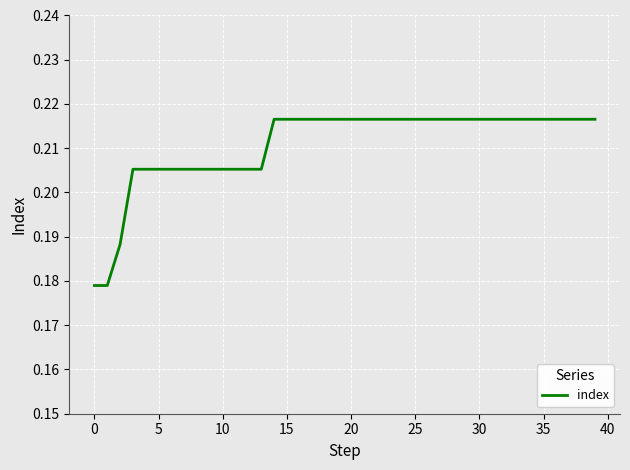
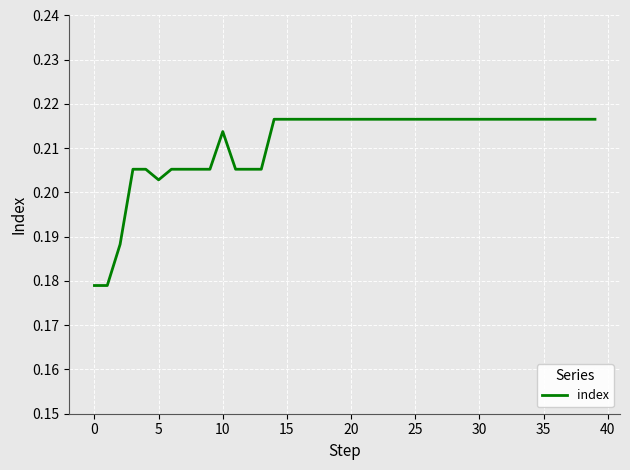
5: 0.205 -> 0.203
10: 0.205 -> 0.214
